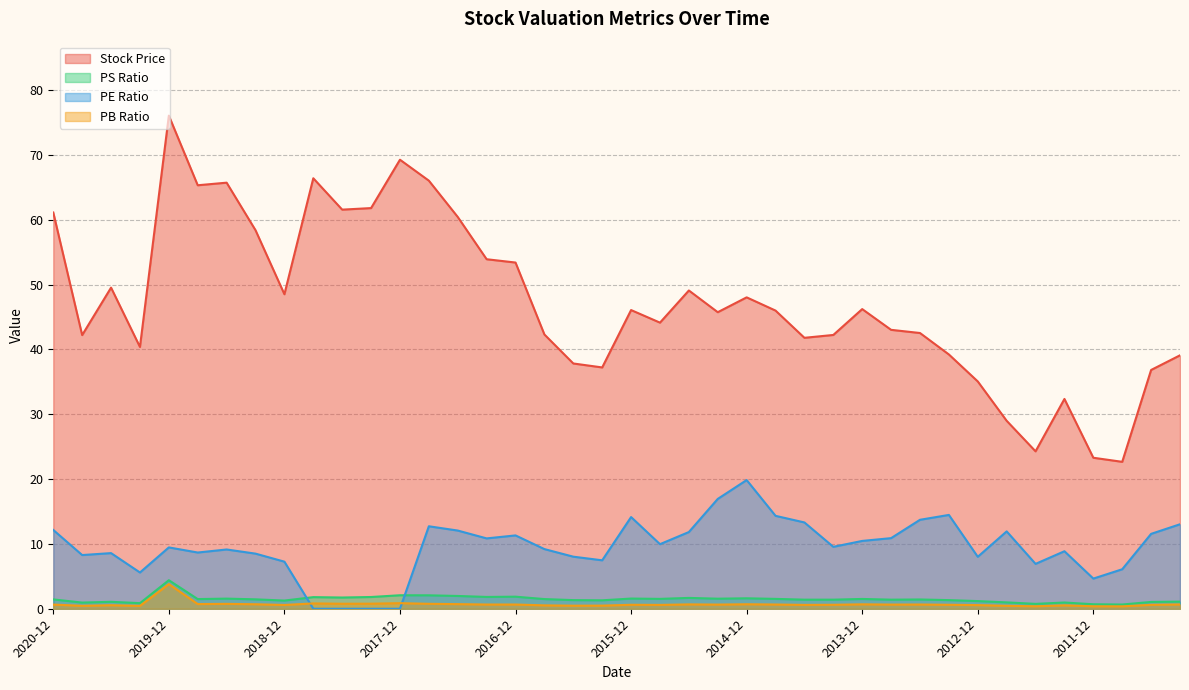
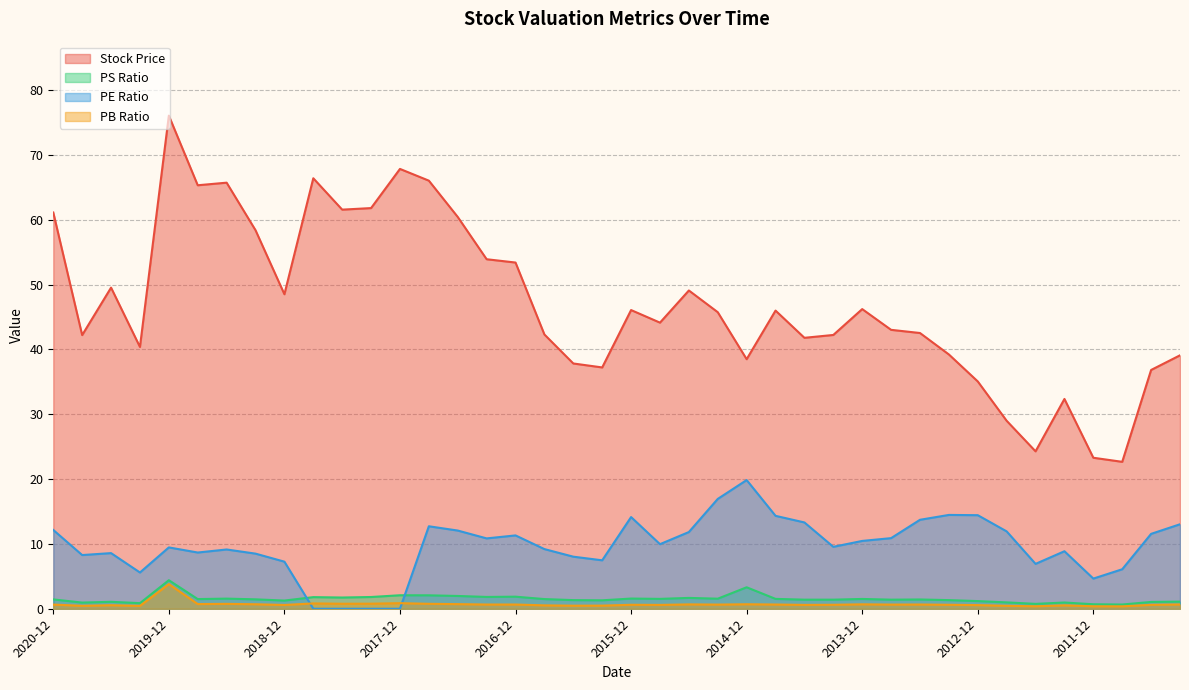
Stock Price, 2017-12: 69 -> 68
Stock Price, 2014-12: 48 -> 38
PS Ratio, 2014-12: 2 -> 3
PE Ratio, 2012-12: 8 -> 14
